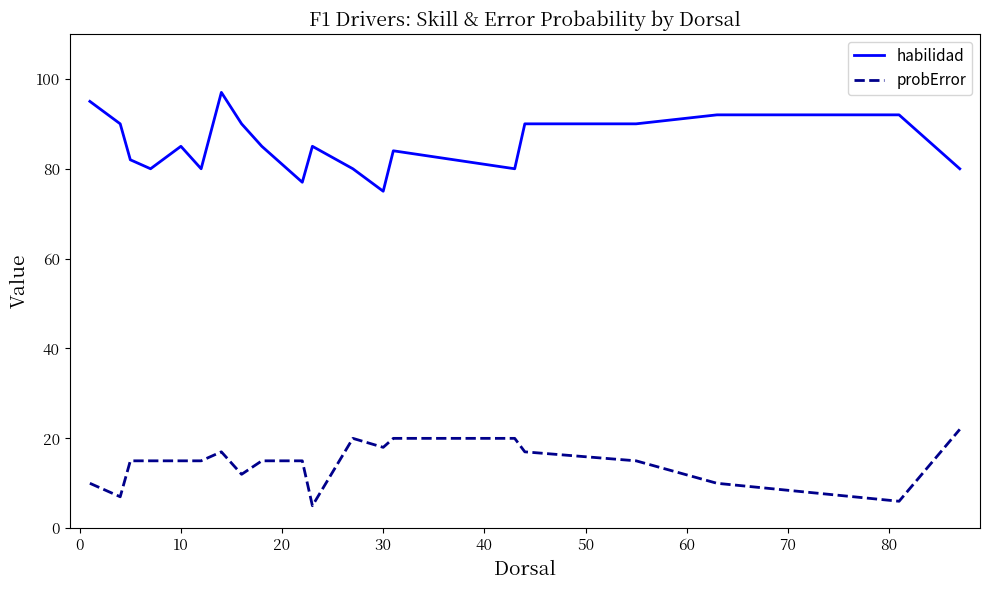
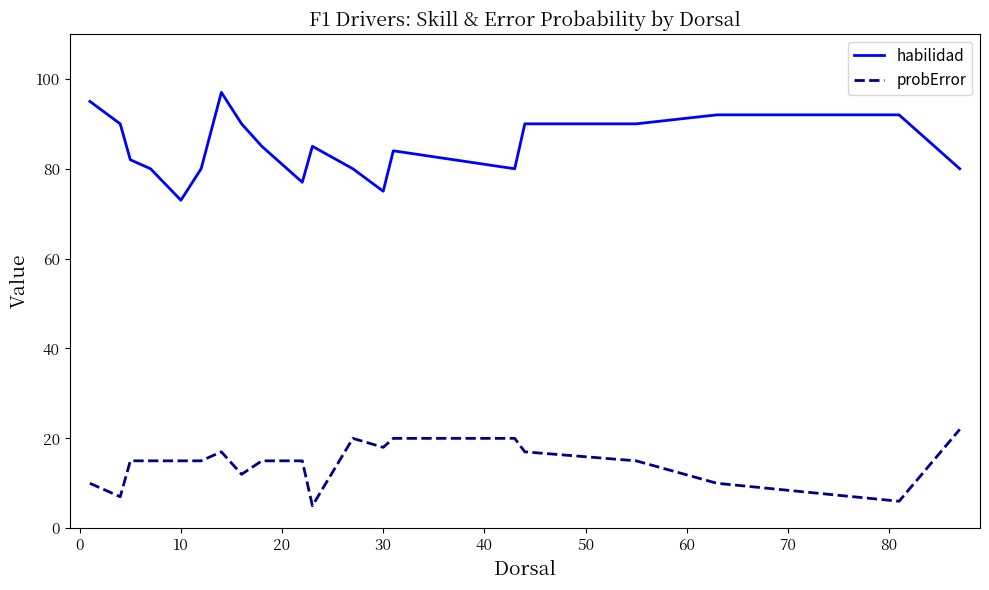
habilidad, 10: 85 -> 73
